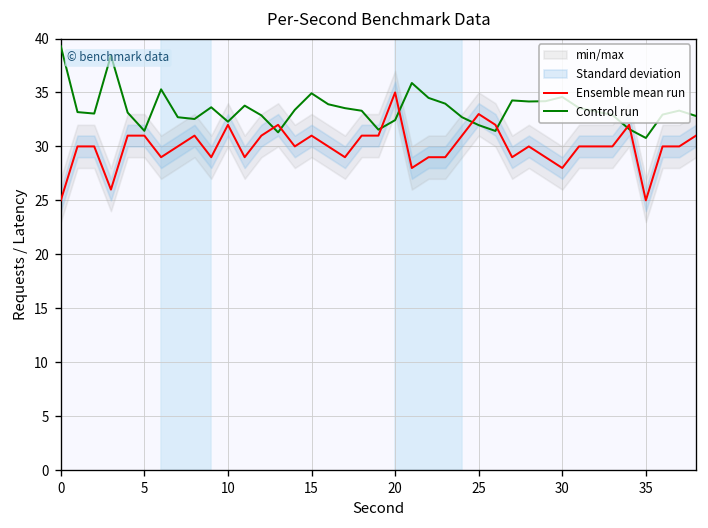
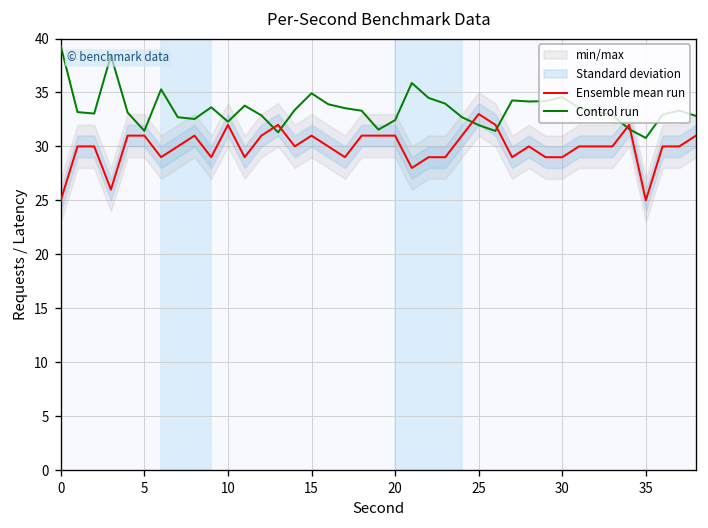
Ensemble mean run, 20: 35 -> 31
Ensemble mean run, 30: 28 -> 29
